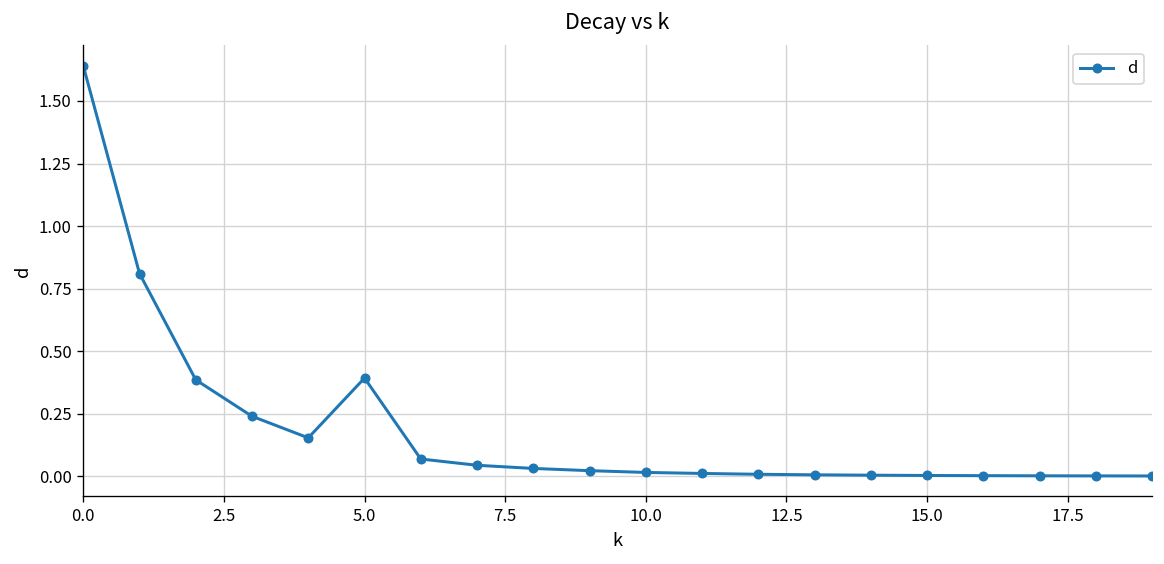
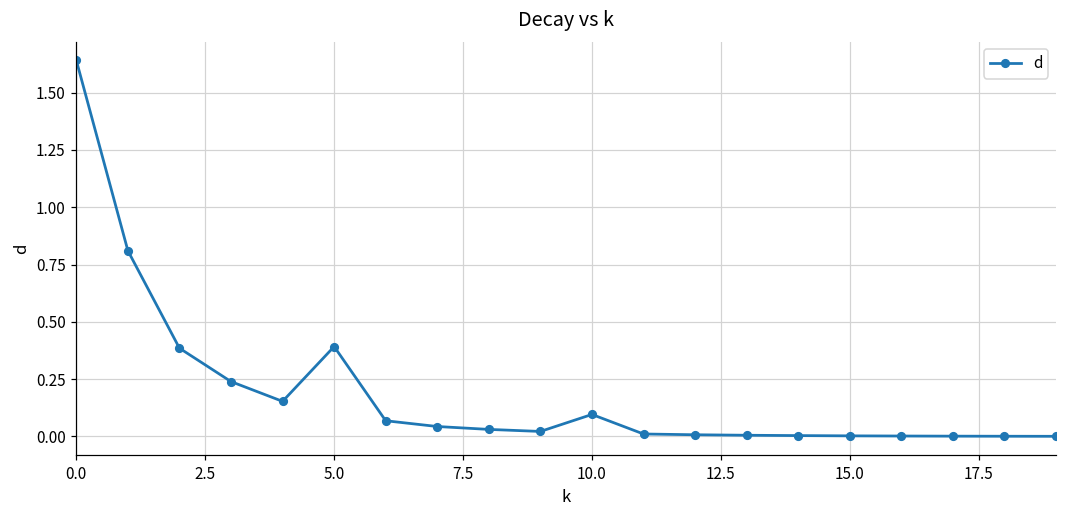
10.0: 0.01 -> 0.10
